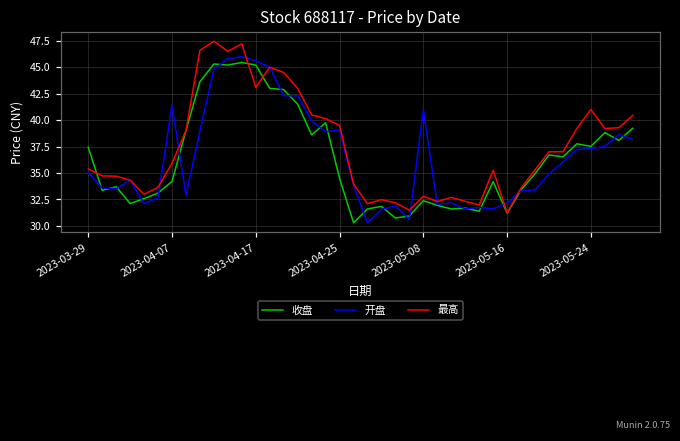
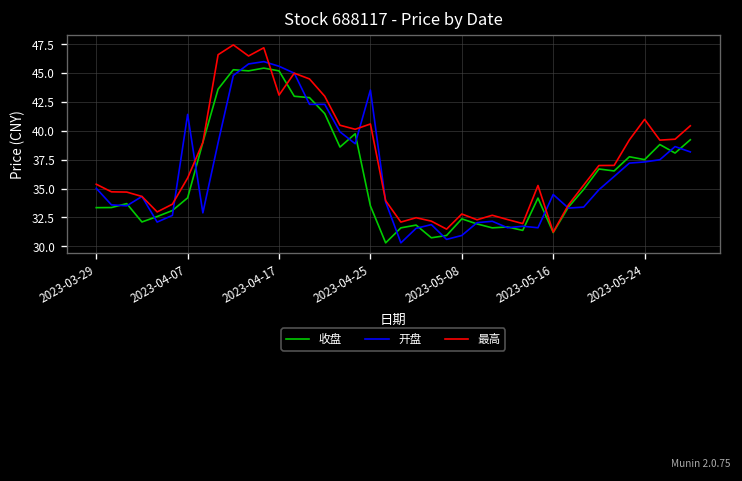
收盘, 2023-03-29: 37 -> 33
收盘, 2023-04-25: 35 -> 34
开盘, 2023-04-25: 39 -> 44
最高, 2023-04-25: 40 -> 41
开盘, 2023-05-08: 41 -> 31
开盘, 2023-05-16: 32 -> 34
